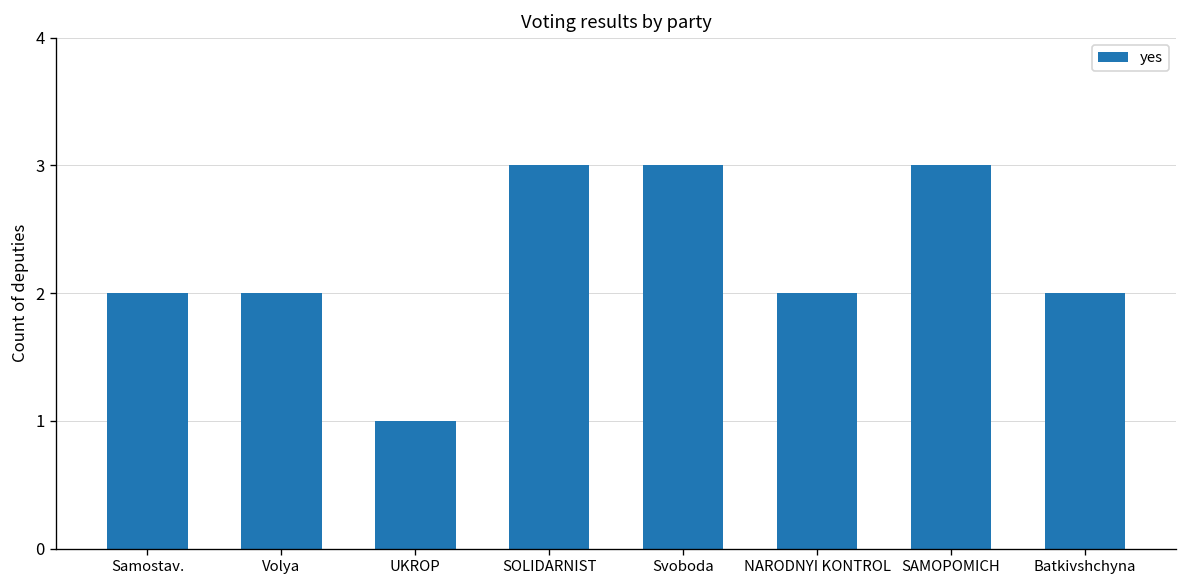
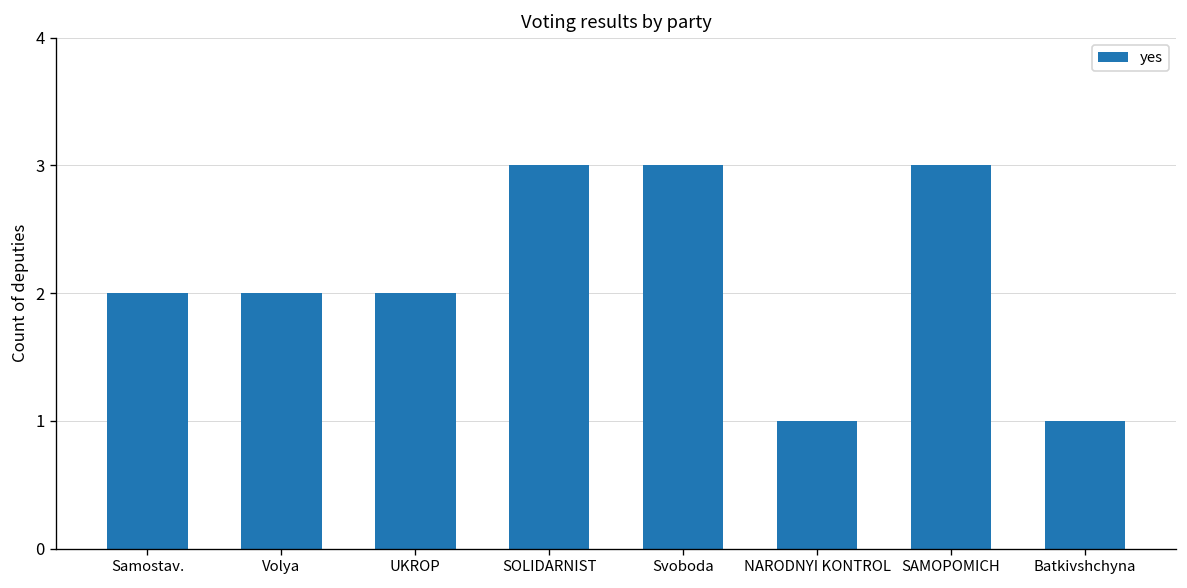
UKROP: 1 -> 2
NARODNYI KONTROL: 2 -> 1
Batkivshchyna: 2 -> 1
